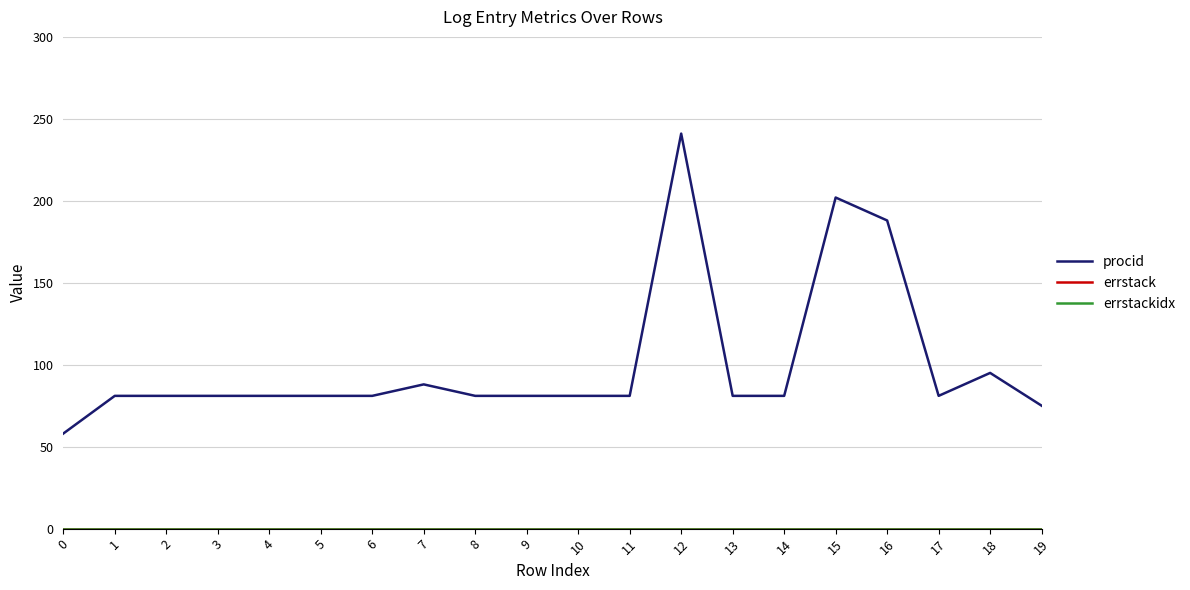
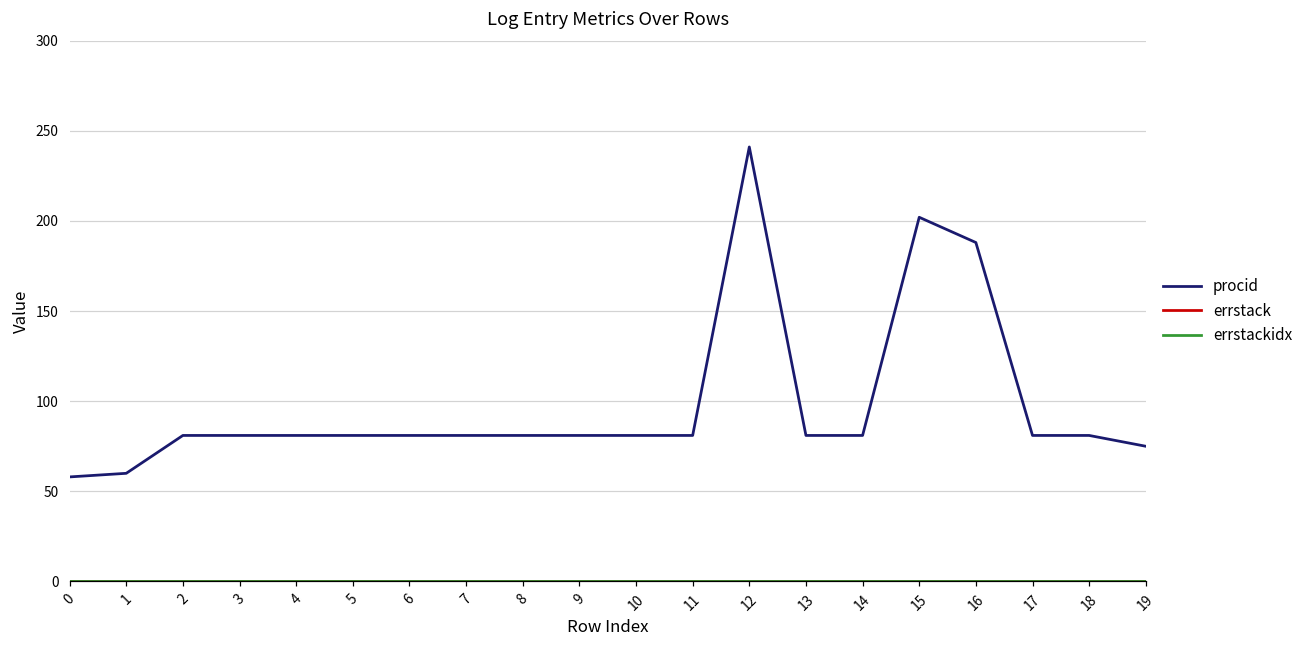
procid, 1: 81 -> 60
procid, 7: 88 -> 81
procid, 18: 95 -> 81
